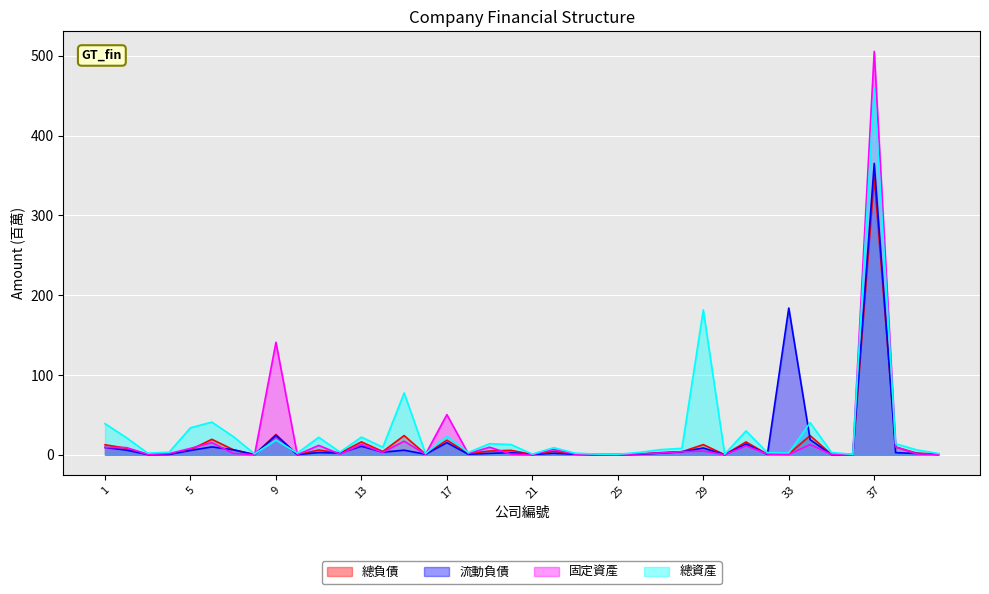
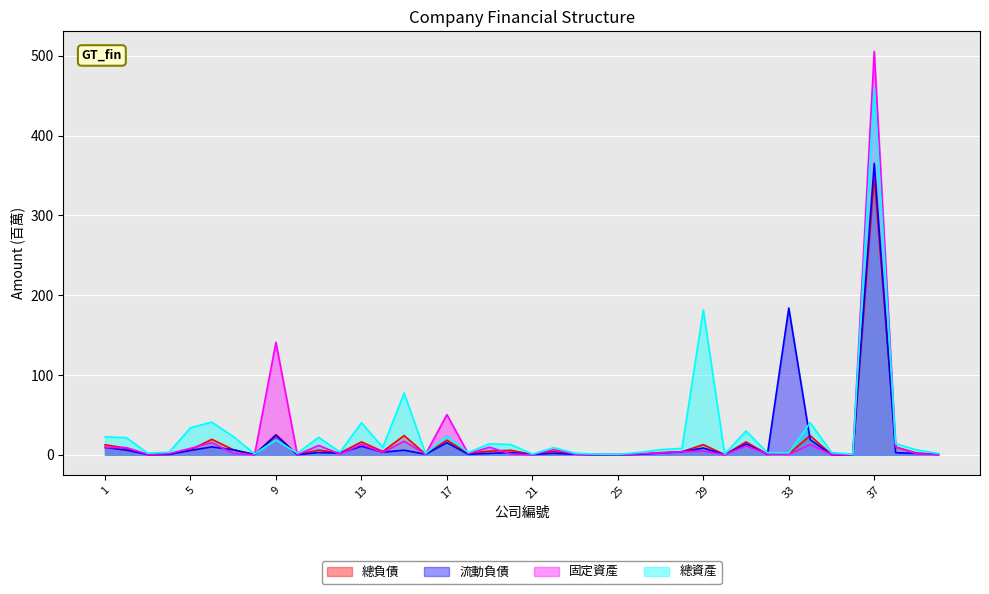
總資產, 1: 40 -> 20
總資產, 13: 20 -> 40
